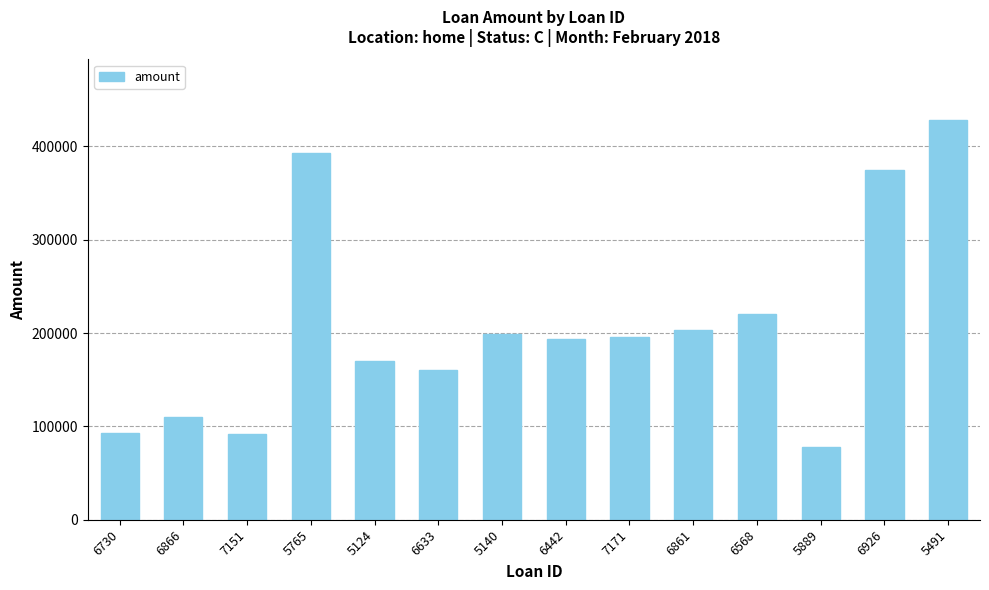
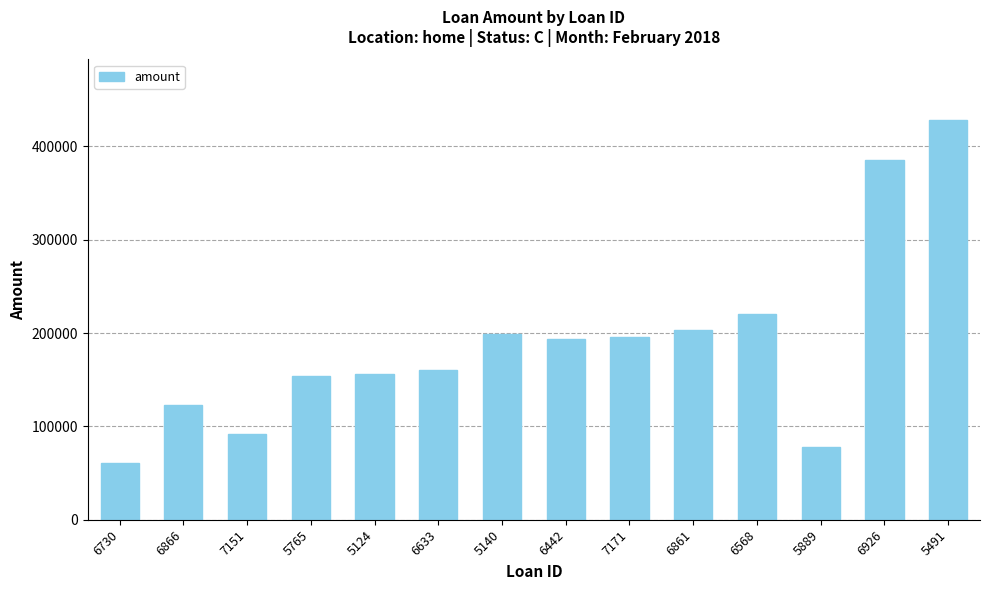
6730: 90000 -> 60000
6866: 110000 -> 120000
5765: 390000 -> 150000
5124: 170000 -> 160000
6926: 370000 -> 390000
